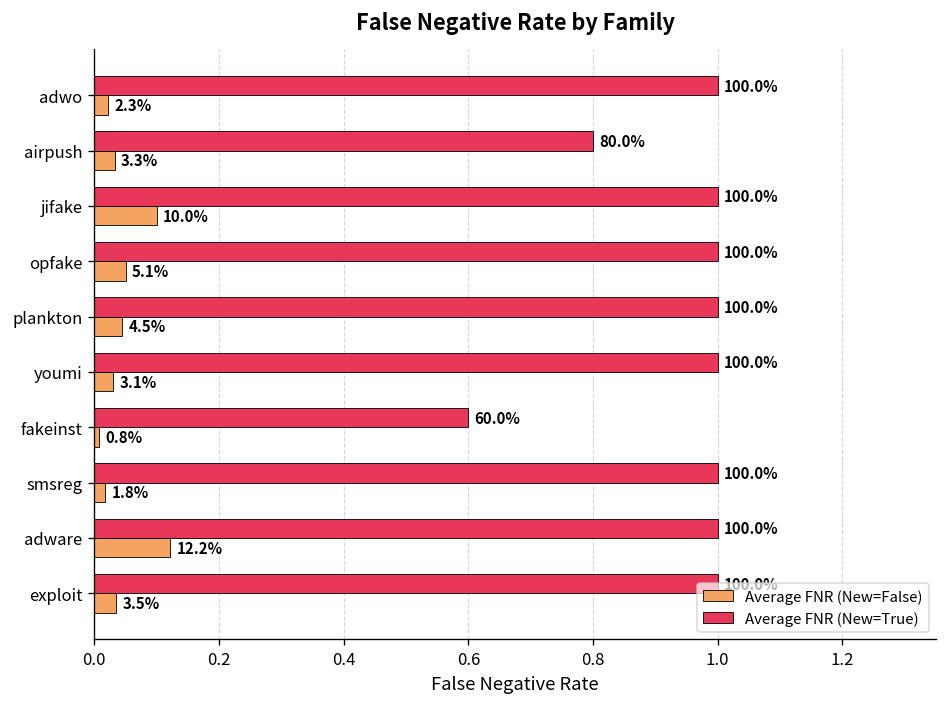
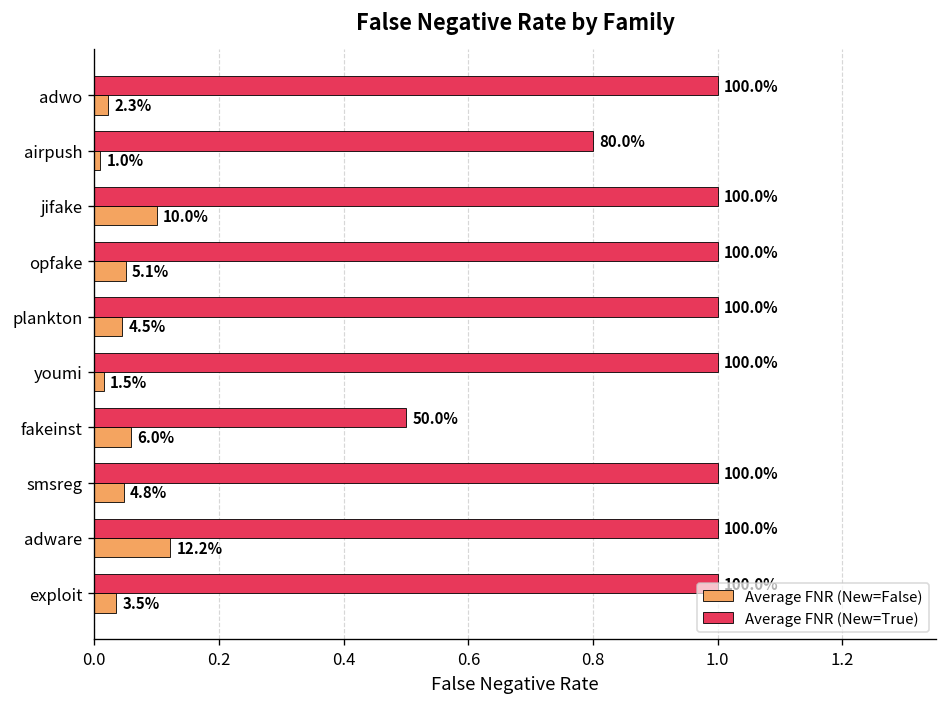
Average FNR (New=False), airpush: 3.3% -> 1.0%
Average FNR (New=False), youmi: 3.1% -> 1.5%
Average FNR (New=True), fakeinst: 60.0% -> 50.0%
Average FNR (New=False), fakeinst: 0.8% -> 6.0%
Average FNR (New=False), smsreg: 1.8% -> 4.8%
